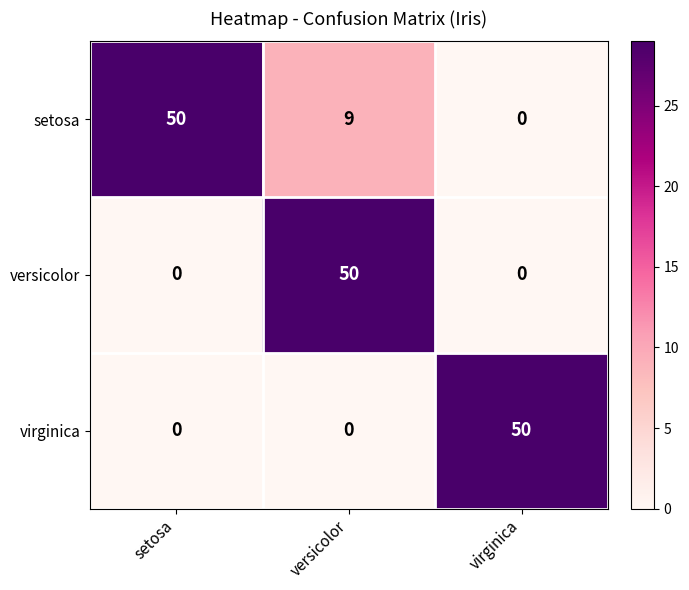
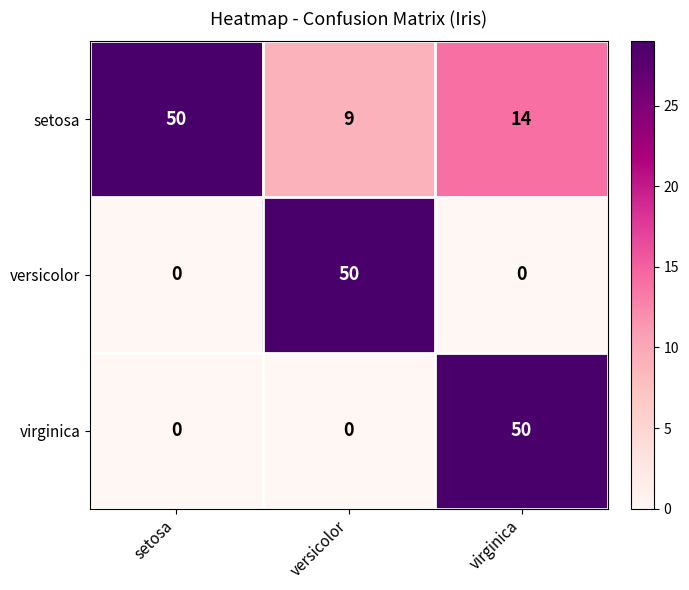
setosa, virginica: 0 -> 14
